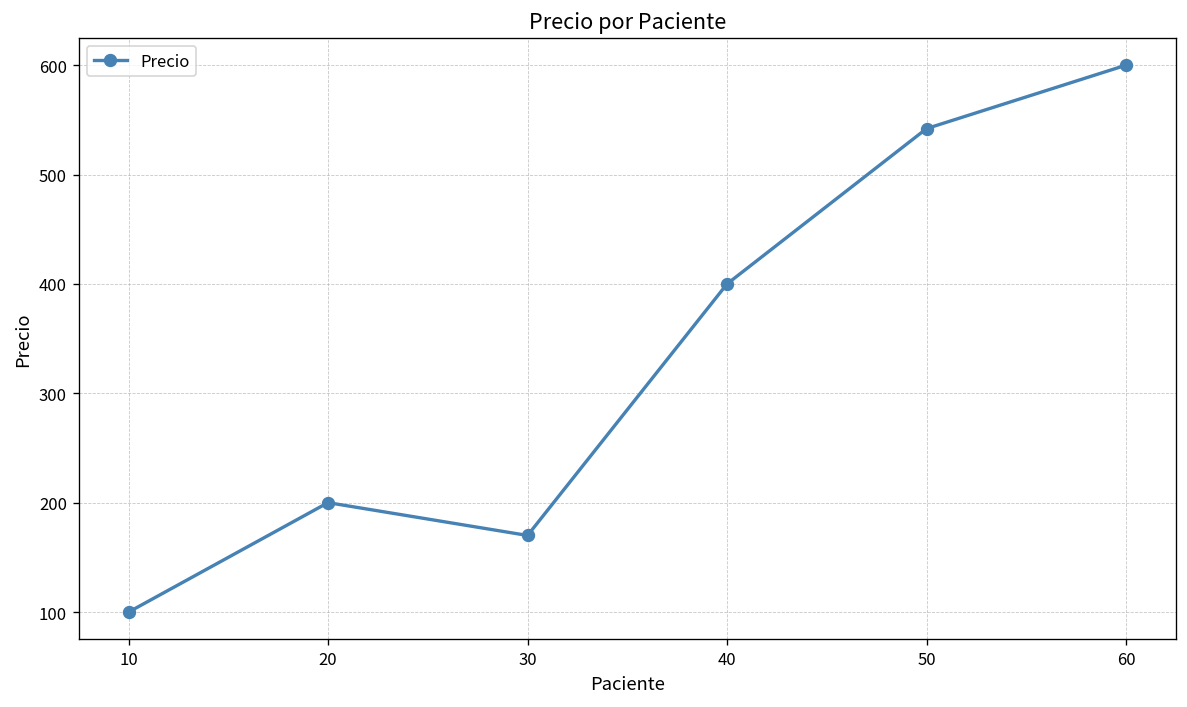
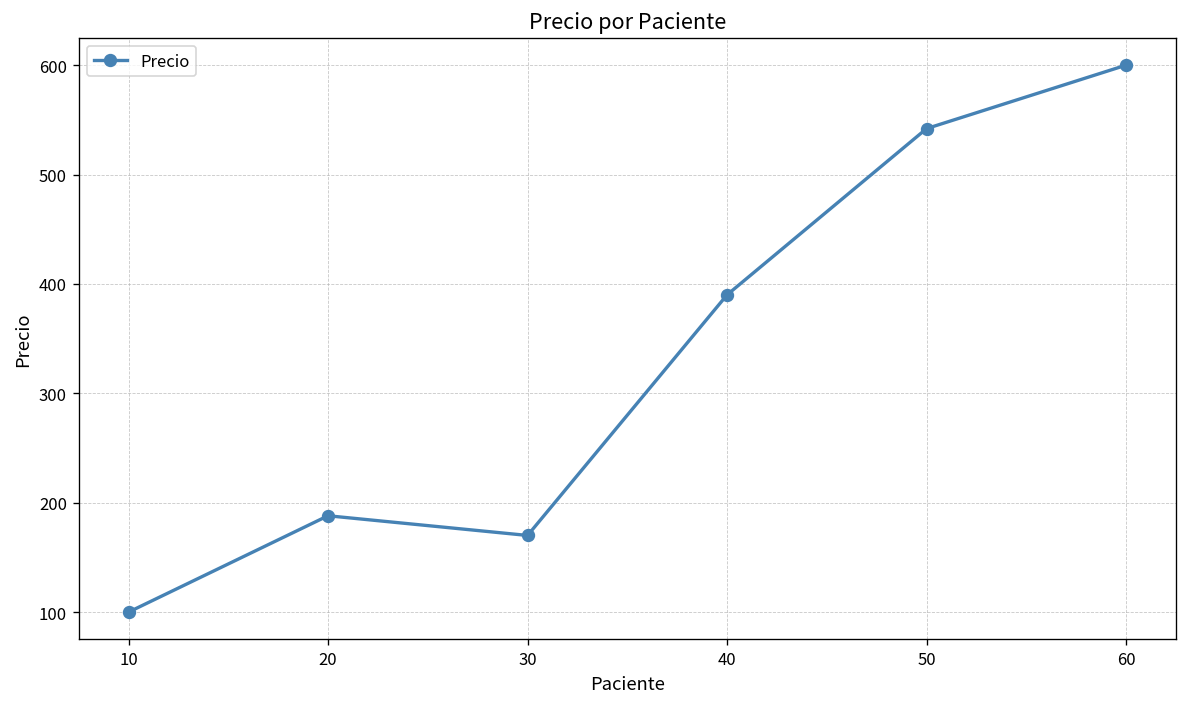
20: 200 -> 190
40: 400 -> 390
